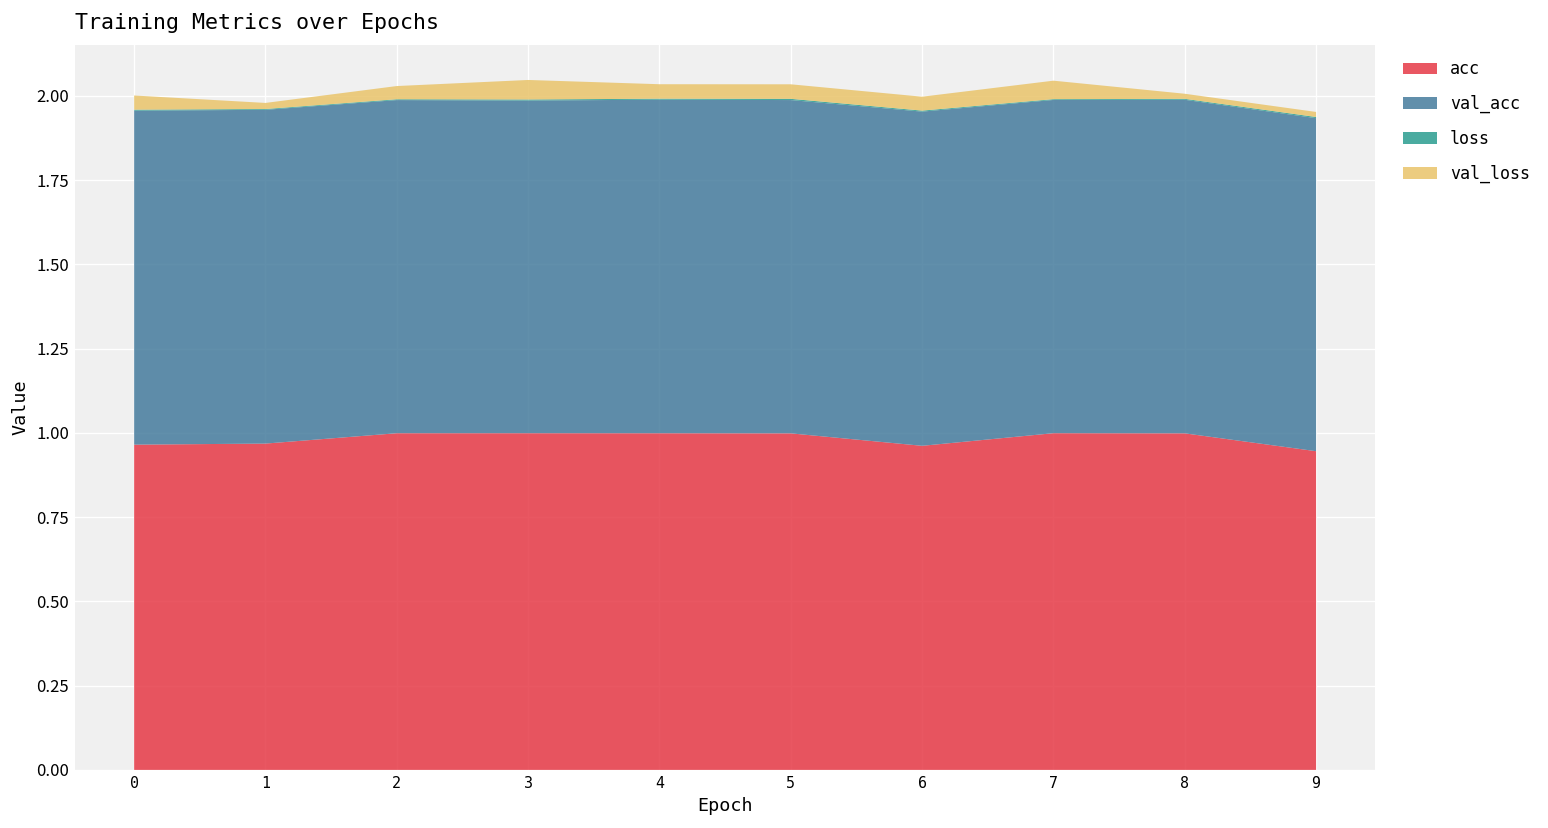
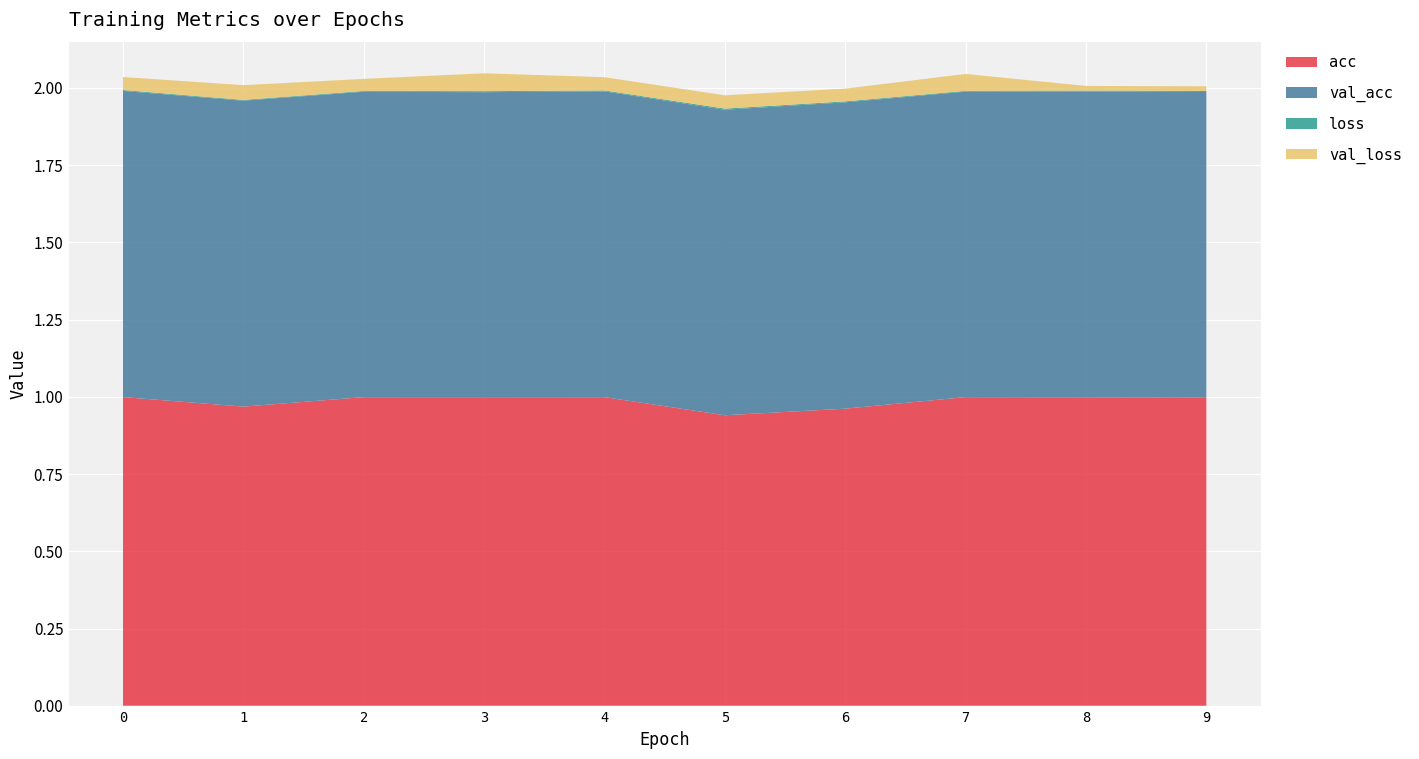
acc, 0: 0.97 -> 1.00
val_loss, 1: 0.02 -> 0.05
acc, 5: 1.00 -> 0.94
acc, 9: 0.95 -> 1.00
